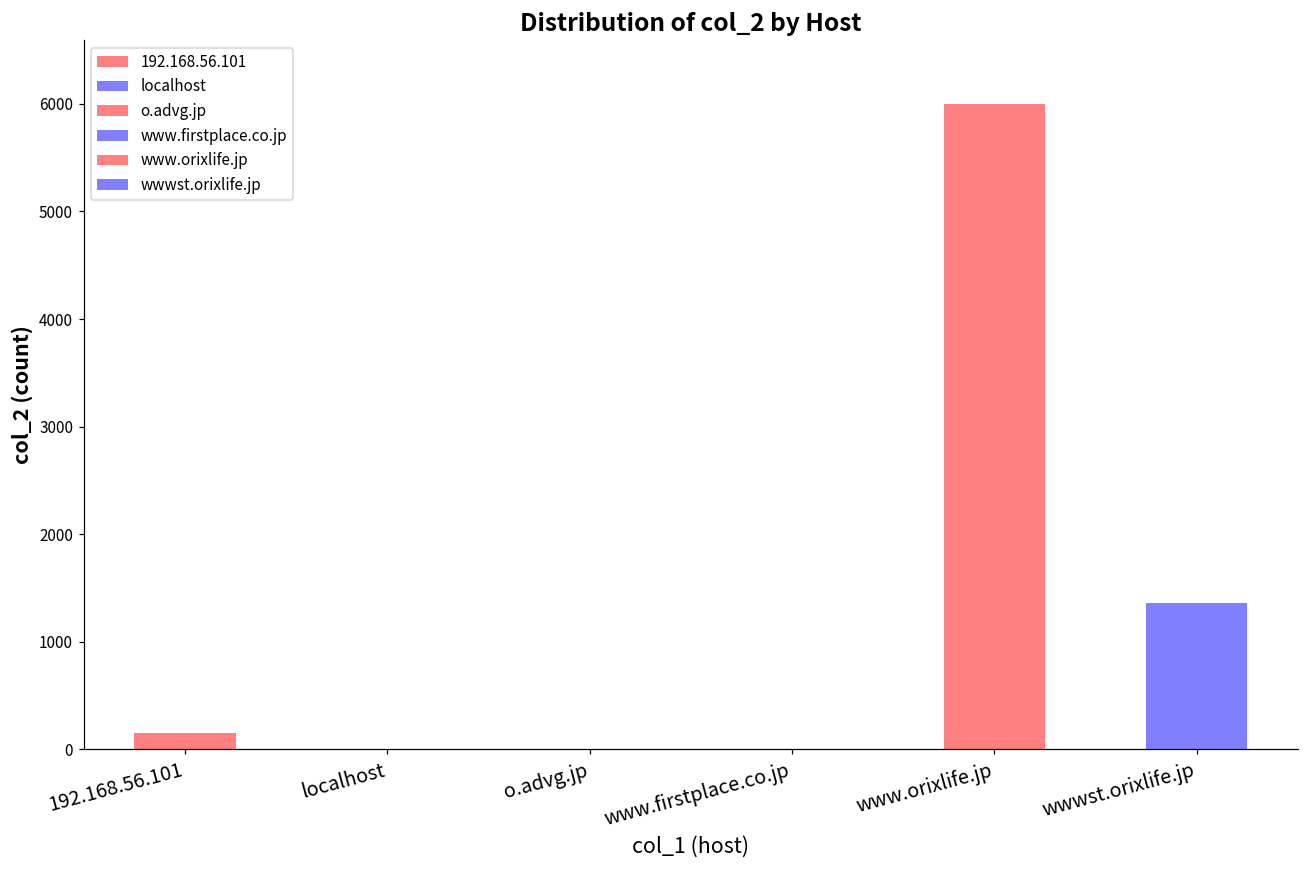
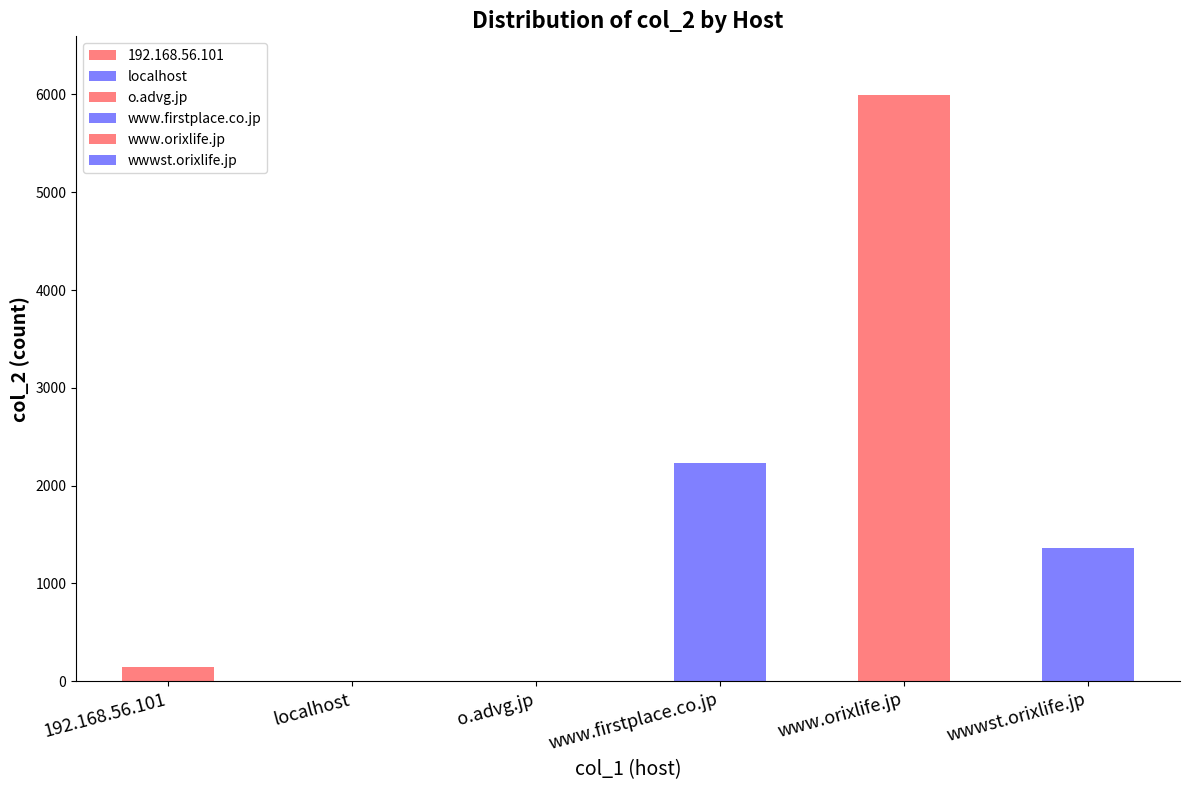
www.firstplace.co.jp: 0 -> 2200
